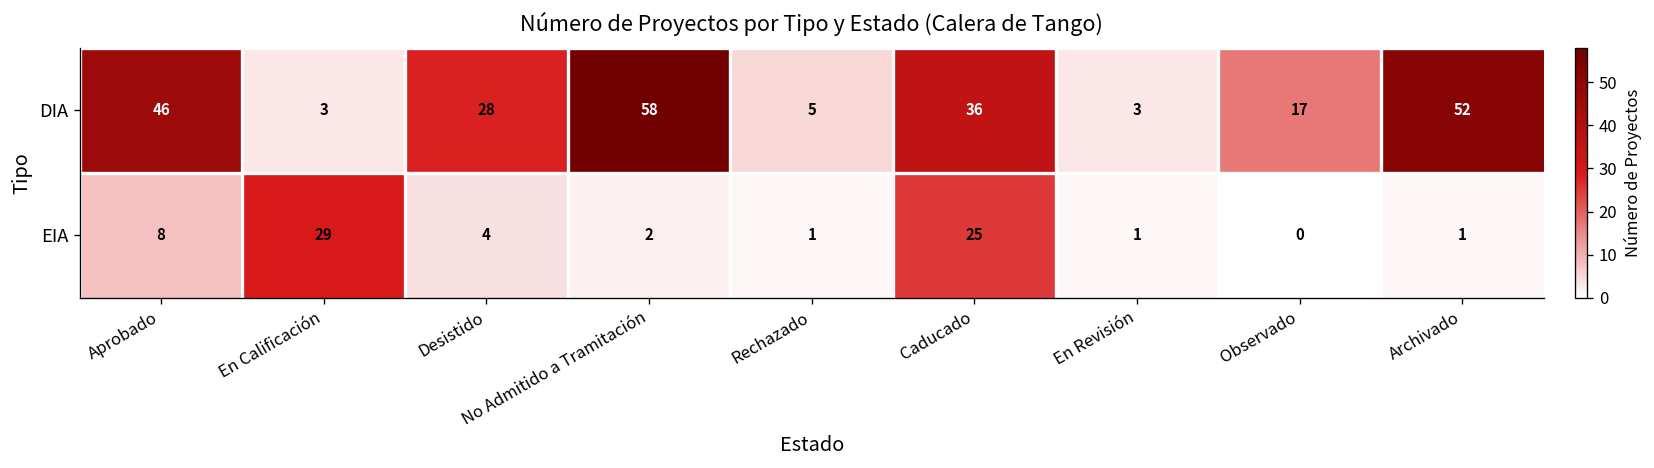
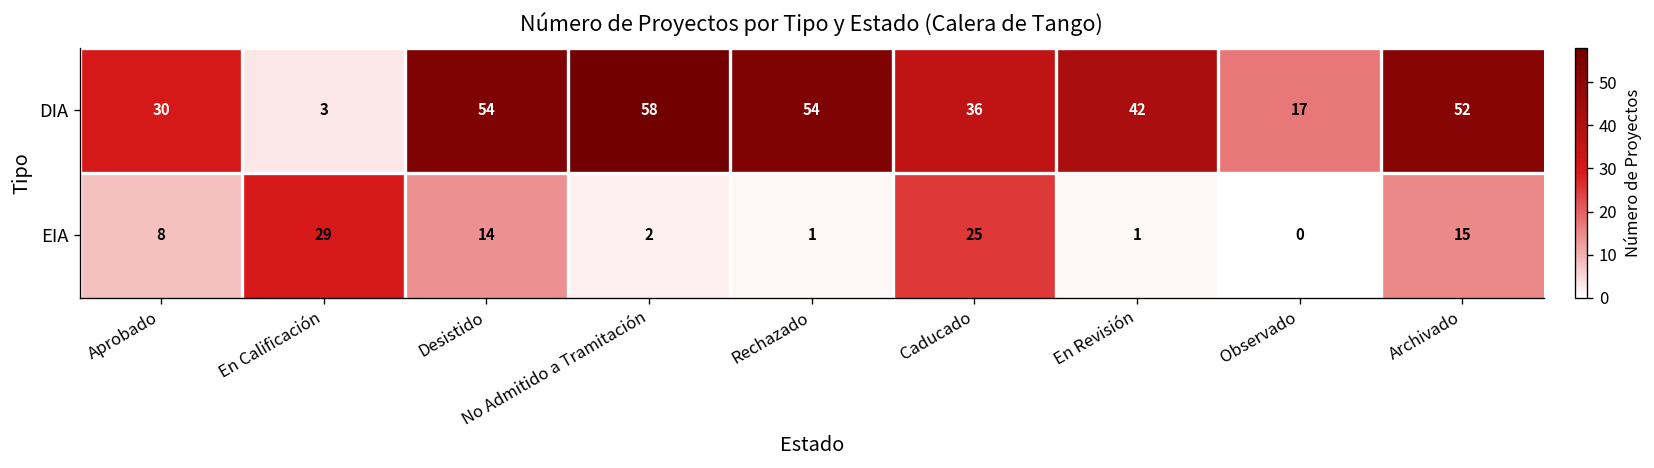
DIA, Aprobado: 46 -> 30
DIA, Desistido: 28 -> 54
DIA, Rechazado: 5 -> 54
DIA, En Revisión: 3 -> 42
EIA, Desistido: 4 -> 14
EIA, Archivado: 1 -> 15
